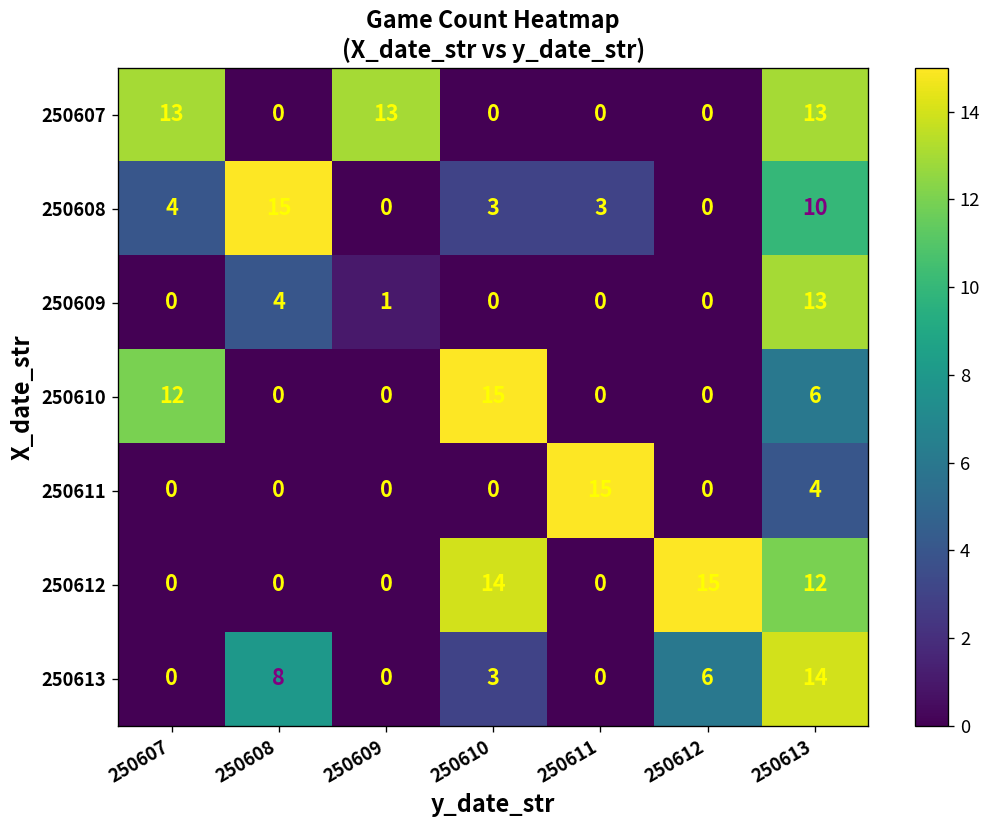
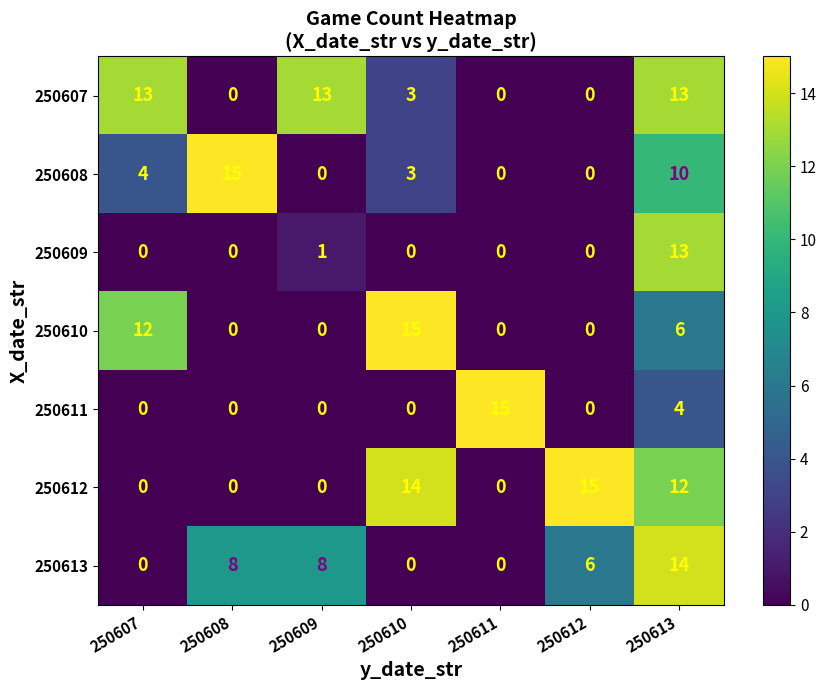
250607, 250610: 0 -> 3
250608, 250611: 3 -> 0
250609, 250608: 4 -> 0
250613, 250609: 0 -> 8
250613, 250610: 3 -> 0
